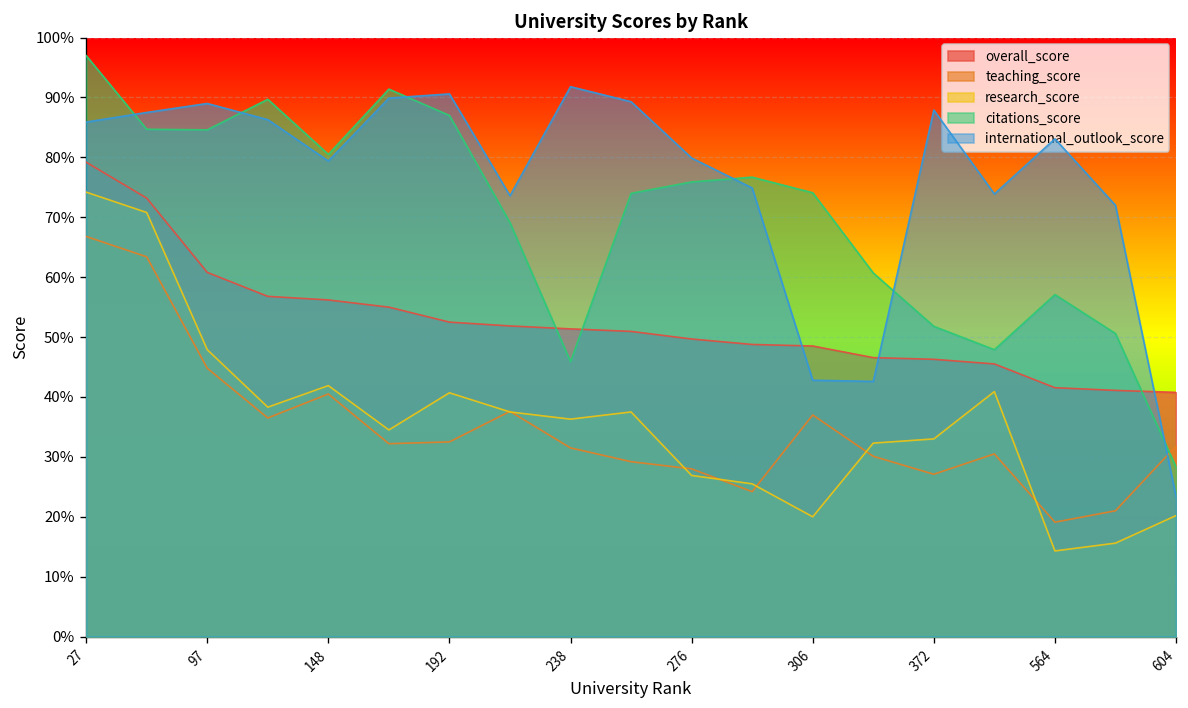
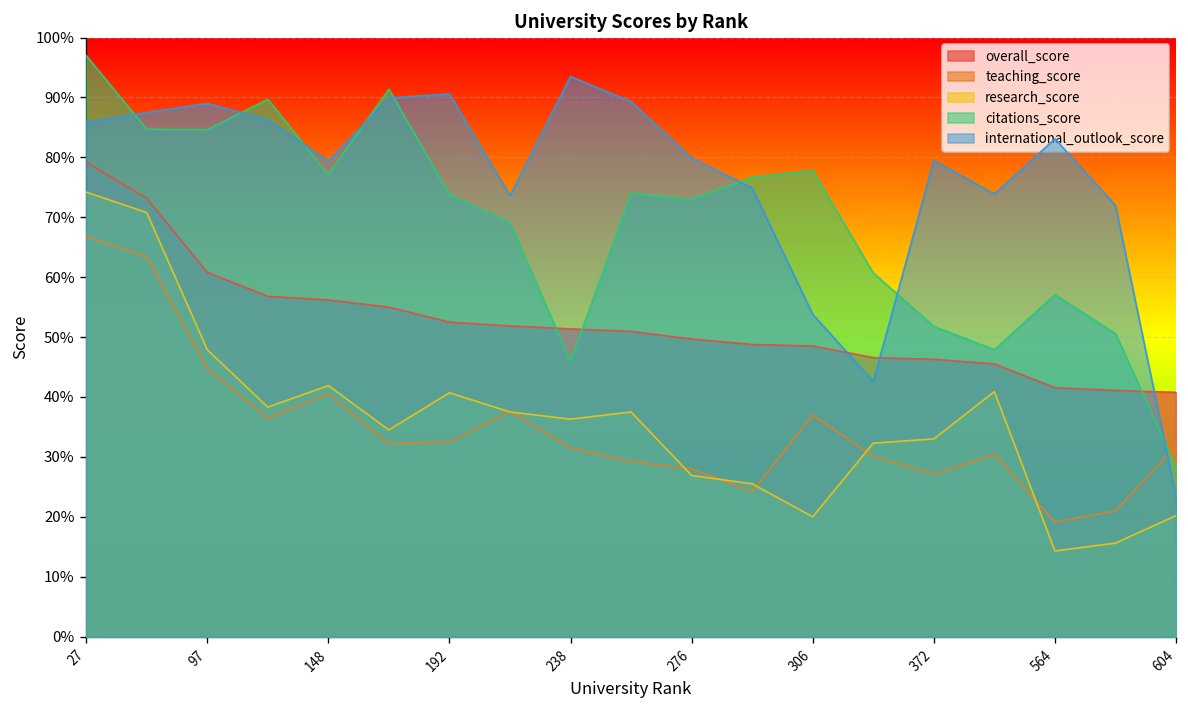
citations_score, 148: 81% -> 77%
citations_score, 192: 87% -> 74%
international_outlook_score, 238: 92% -> 94%
citations_score, 276: 76% -> 73%
citations_score, 306: 74% -> 78%
international_outlook_score, 306: 43% -> 54%
international_outlook_score, 372: 88% -> 80%
